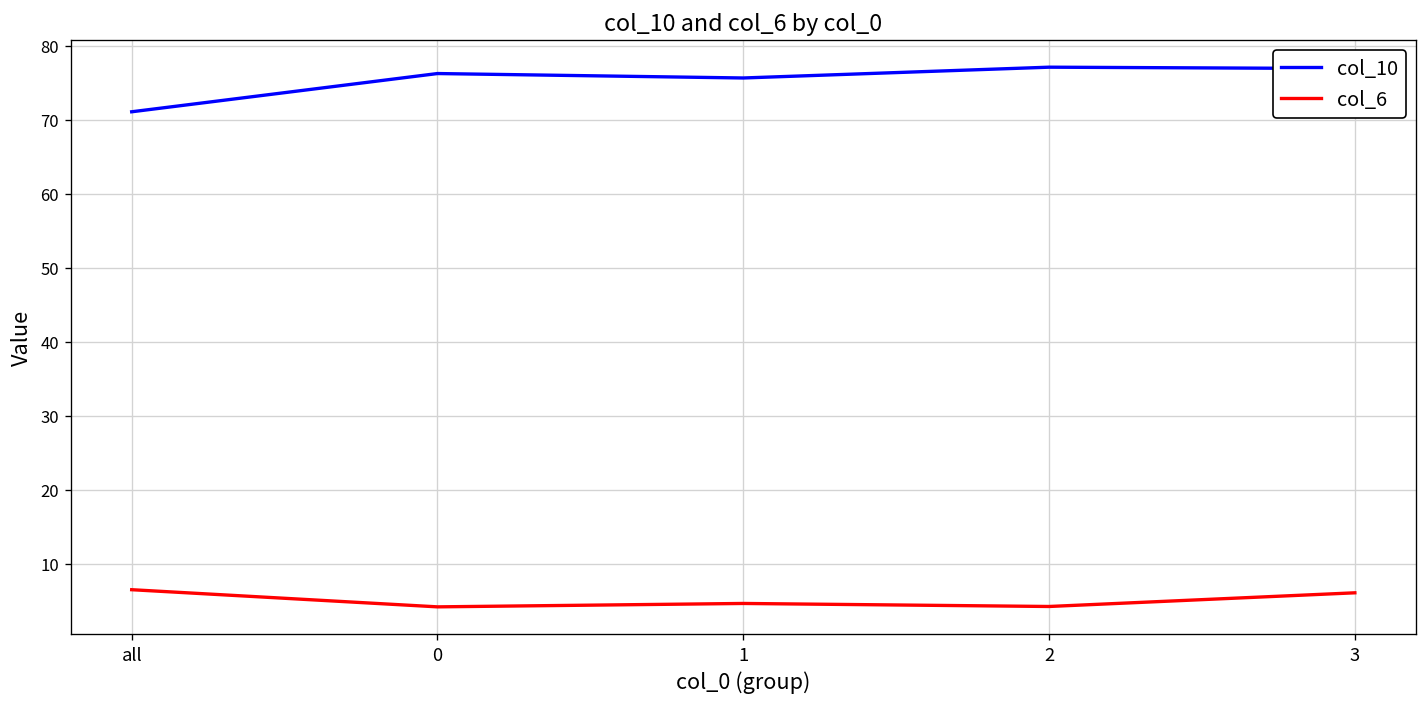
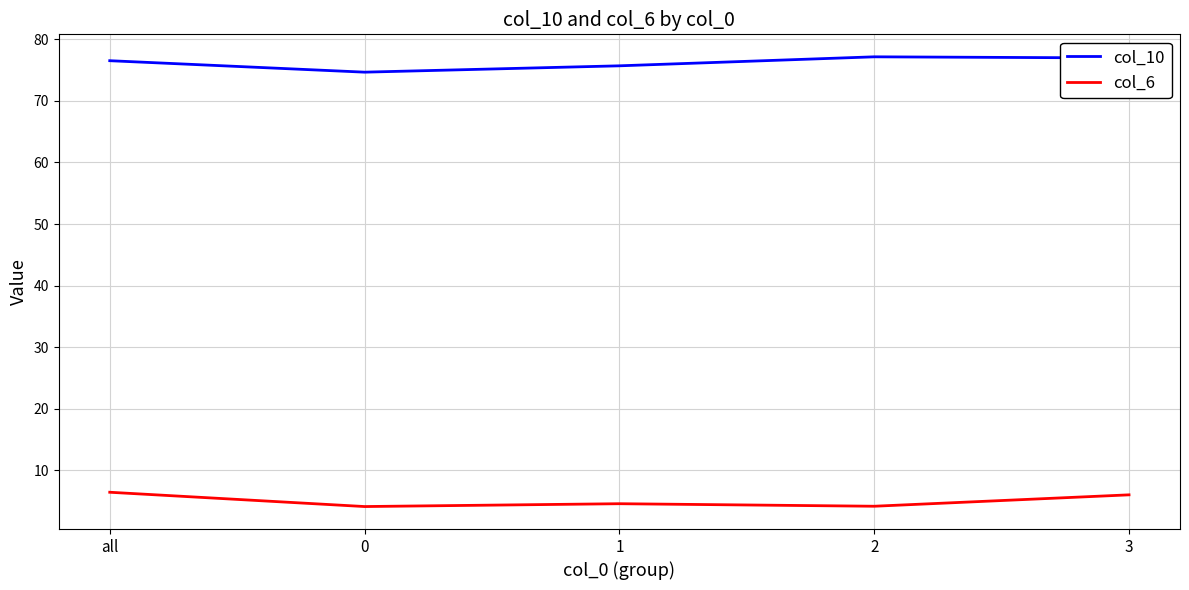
col_10, all: 71 -> 77
col_10, 0: 76 -> 75
